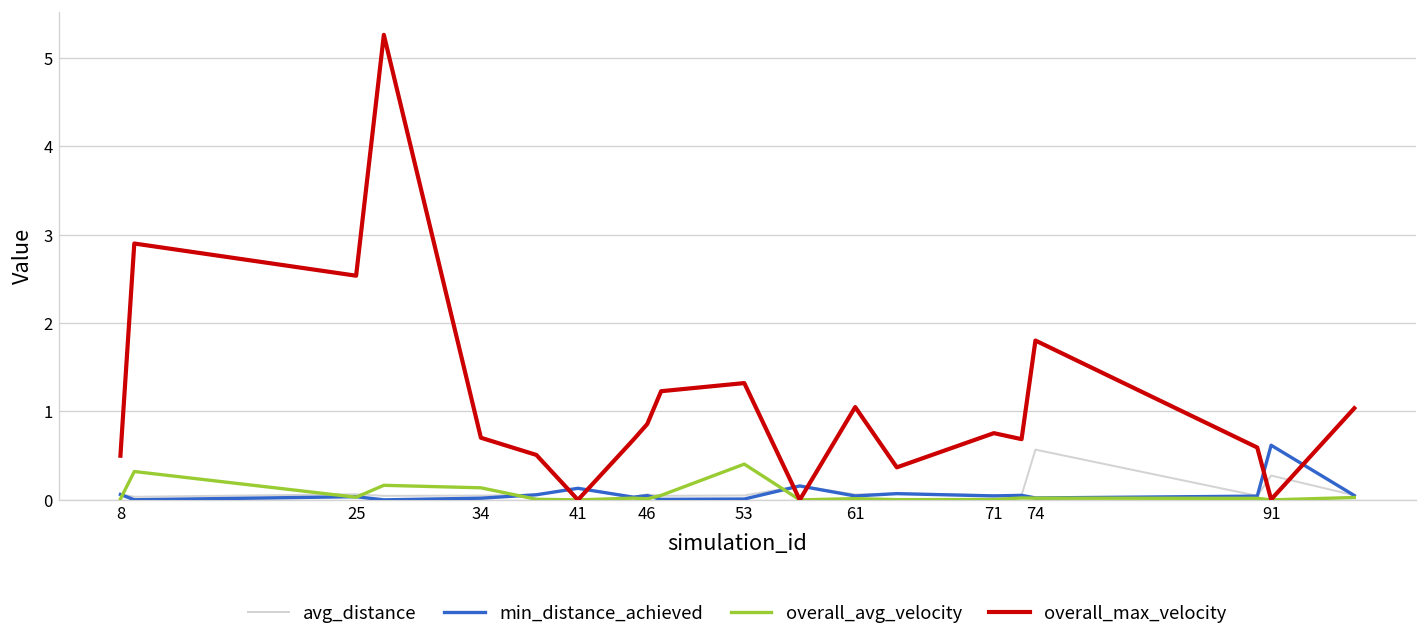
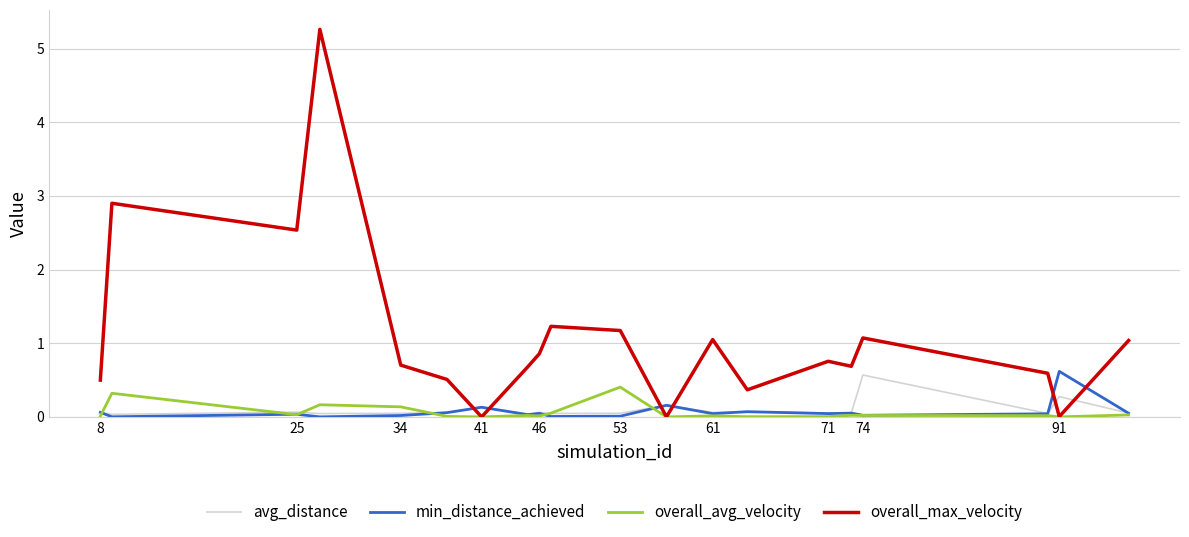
overall_max_velocity, 53: 1.3 -> 1.2
overall_max_velocity, 74: 1.8 -> 1.1
